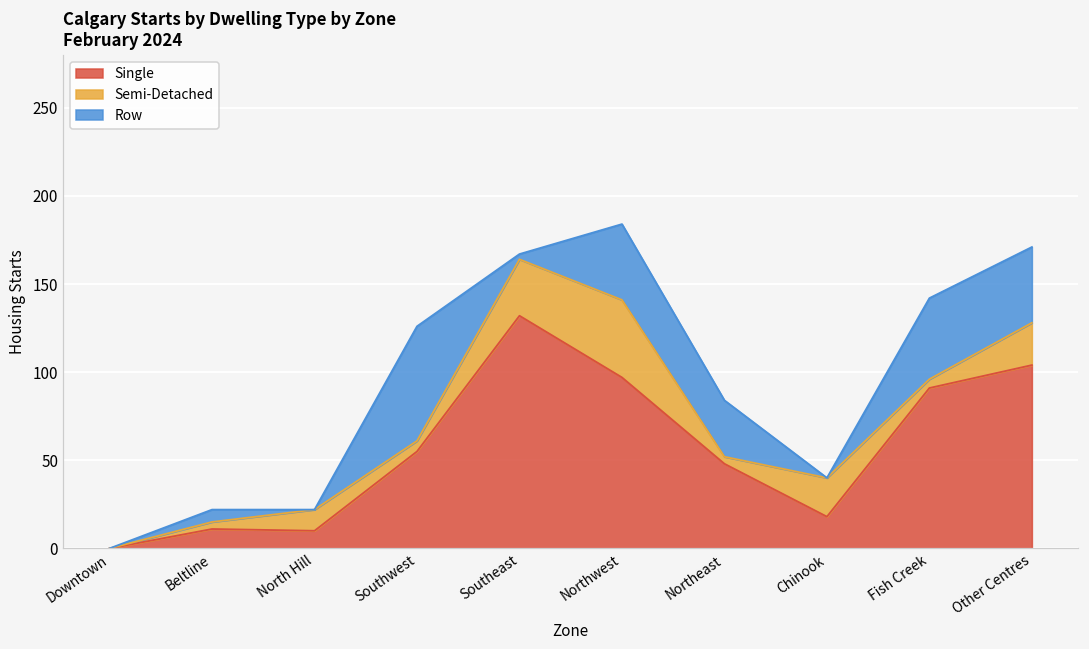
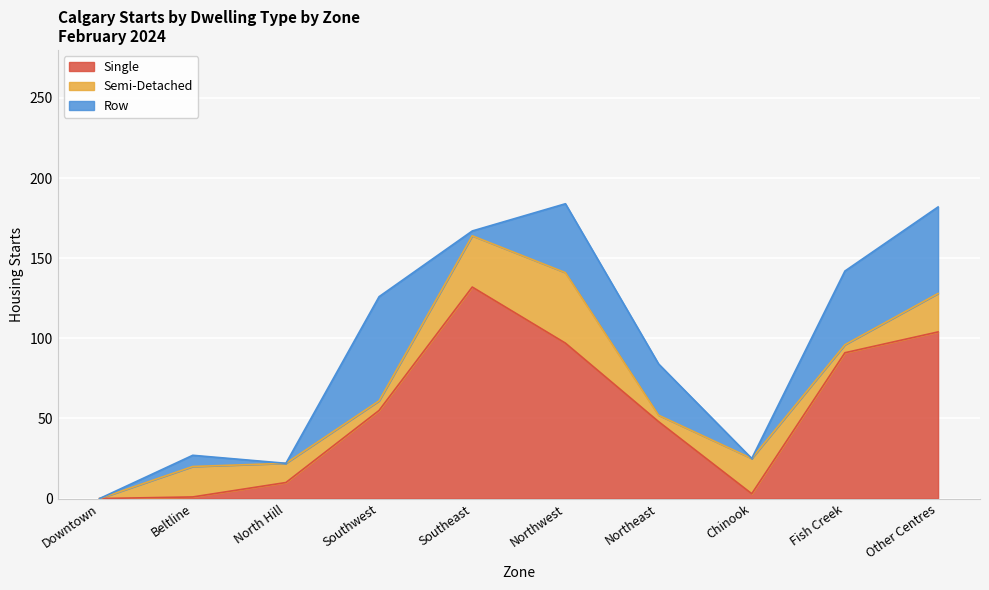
Single, Beltline: 11 -> 1
Semi-Detached, Beltline: 4 -> 19
Single, Chinook: 18 -> 3
Row, Other Centres: 43 -> 54
